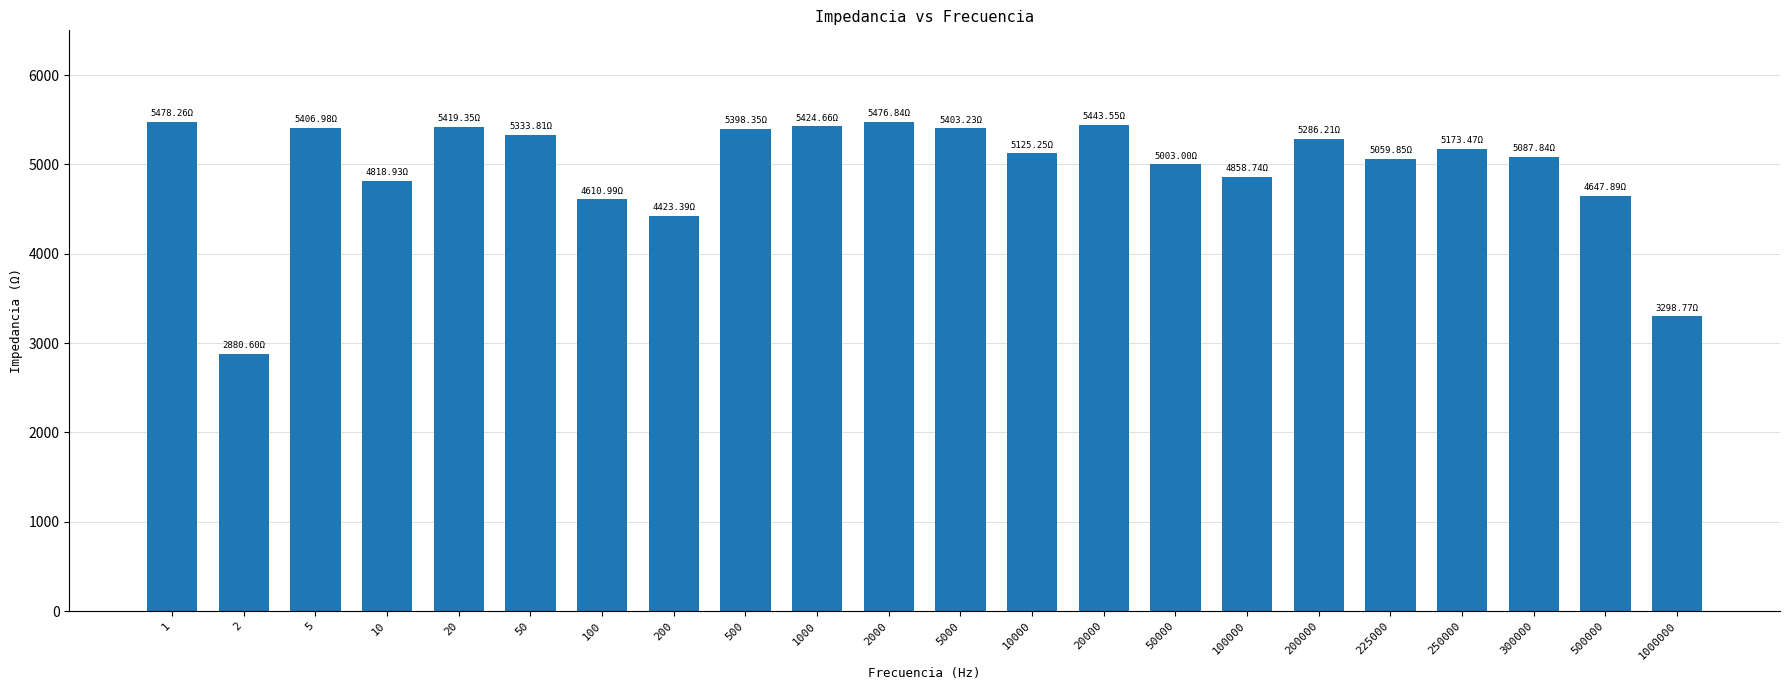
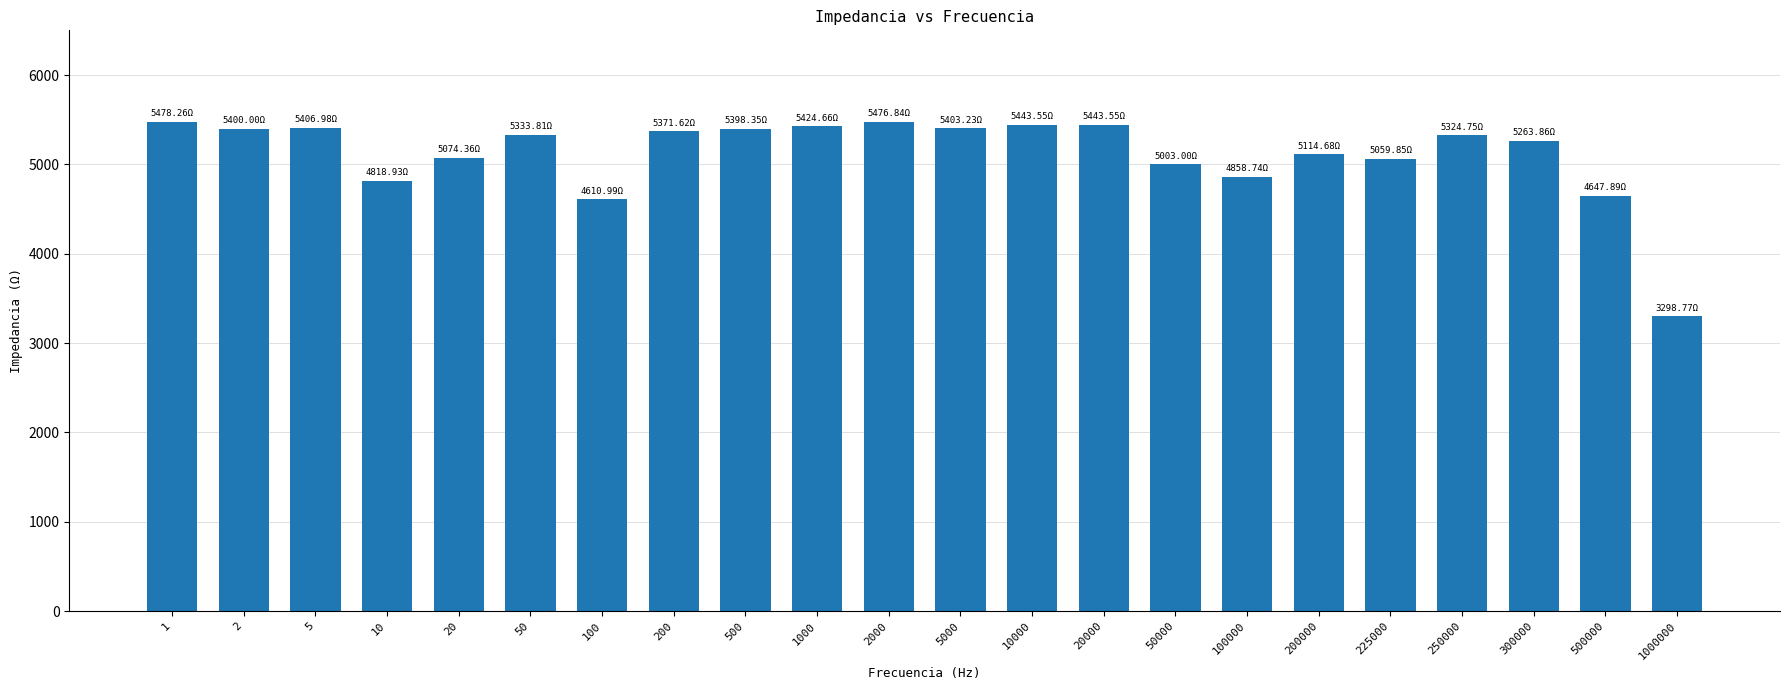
2: 2880.60Ω -> 5400.00Ω
20: 5419.35Ω -> 5074.36Ω
200: 4423.39Ω -> 5371.62Ω
10000: 5125.25Ω -> 5443.55Ω
200000: 5286.21Ω -> 5114.68Ω
250000: 5173.47Ω -> 5324.75Ω
300000: 5087.84Ω -> 5263.86Ω
